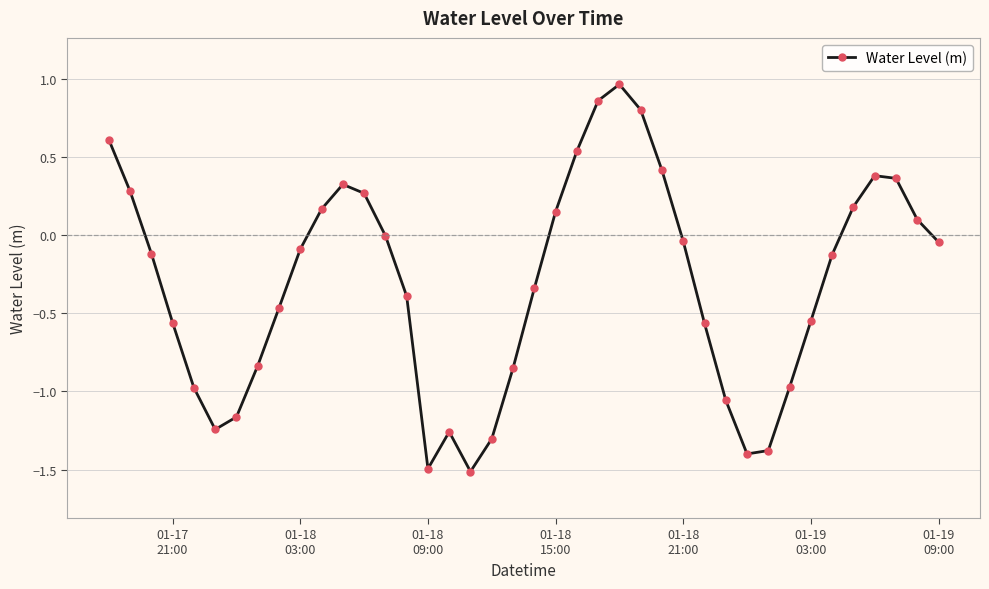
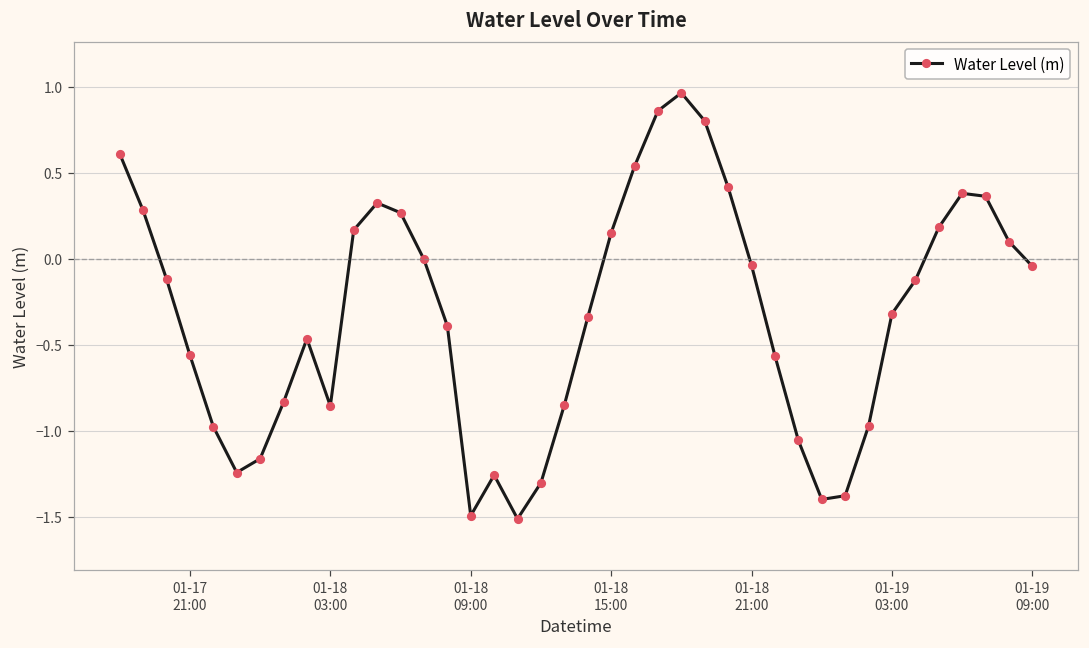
01-18 03:00: -0.09 -> -0.86
01-19 03:00: -0.55 -> -0.32
